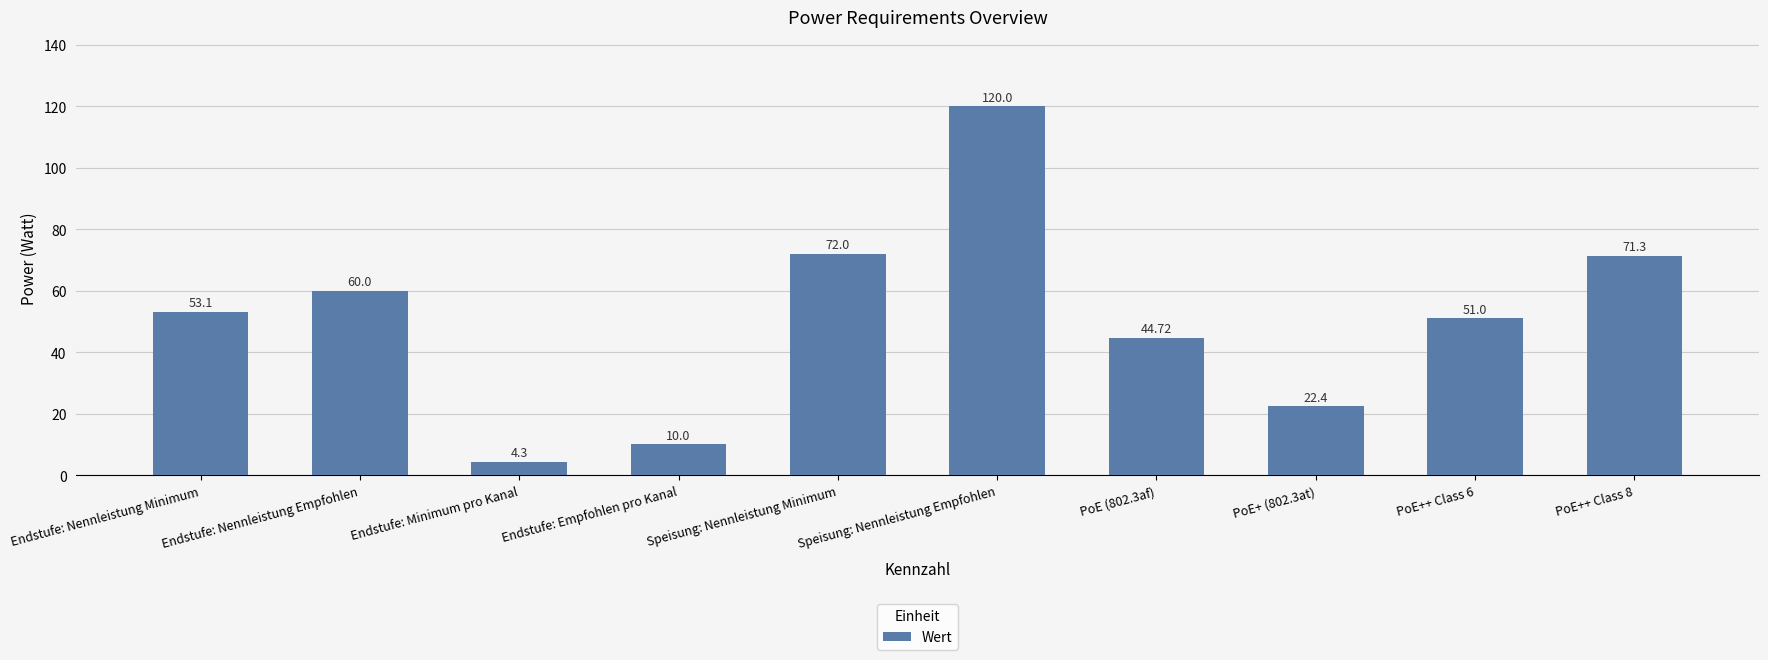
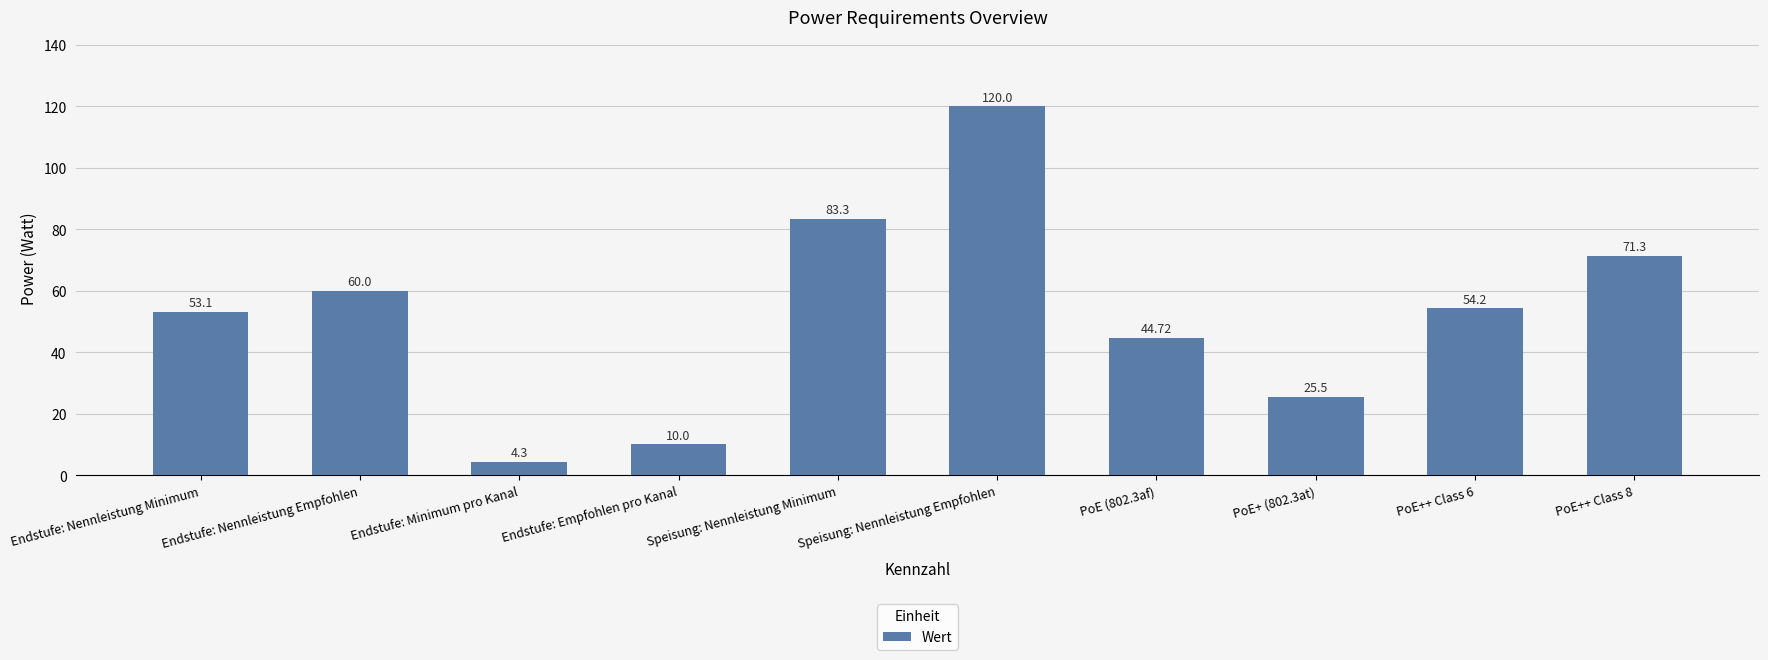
Speisung: Nennleistung Minimum: 72.0 -> 83.3
PoE+ (802.3at): 22.4 -> 25.5
PoE++ Class 6: 51.0 -> 54.2
